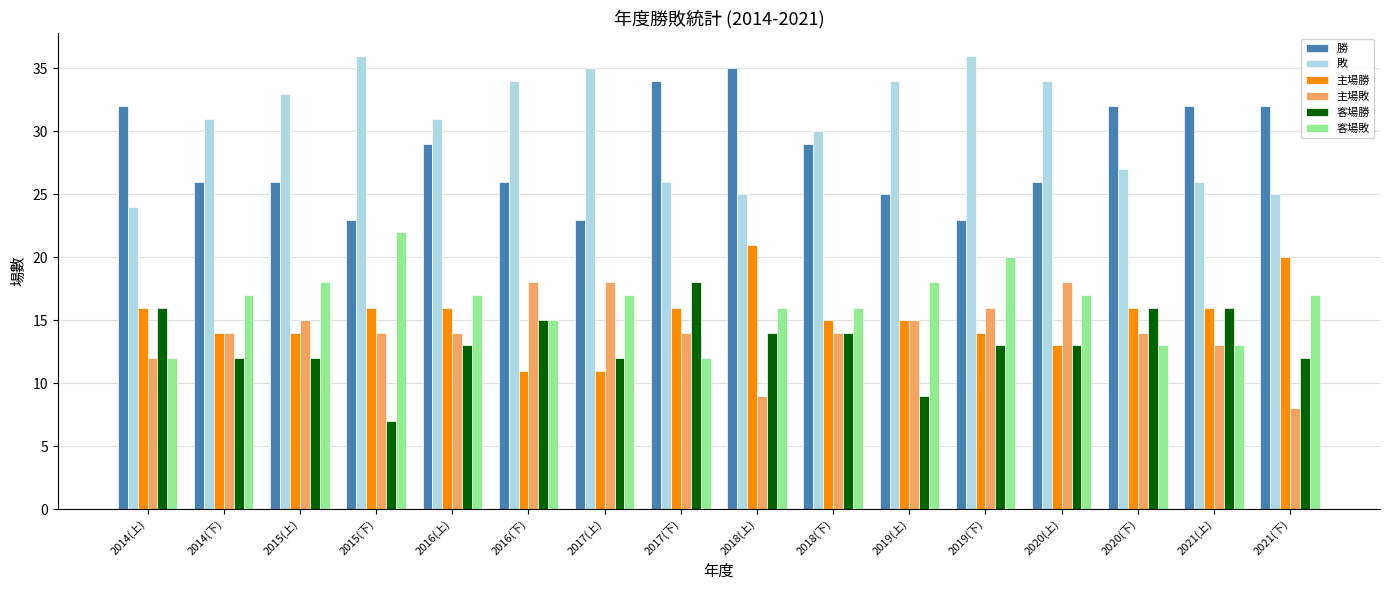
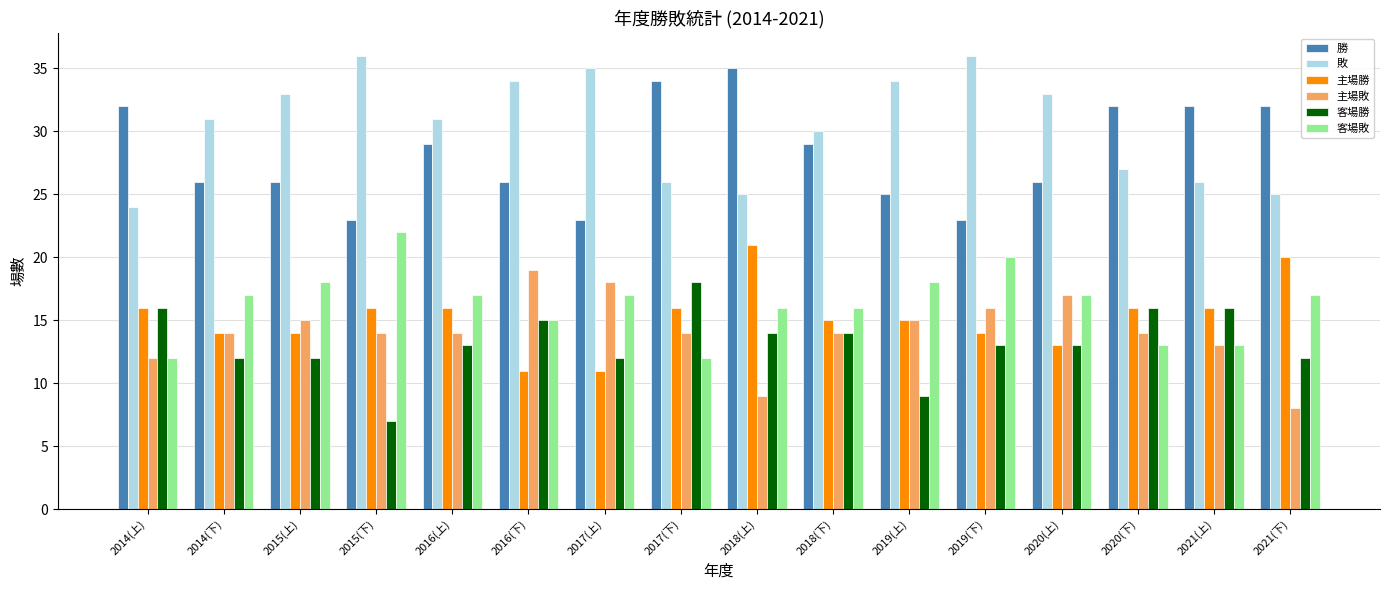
主場敗, 2016(下): 18 -> 19
敗, 2020(上): 34 -> 33
主場敗, 2020(上): 18 -> 17
